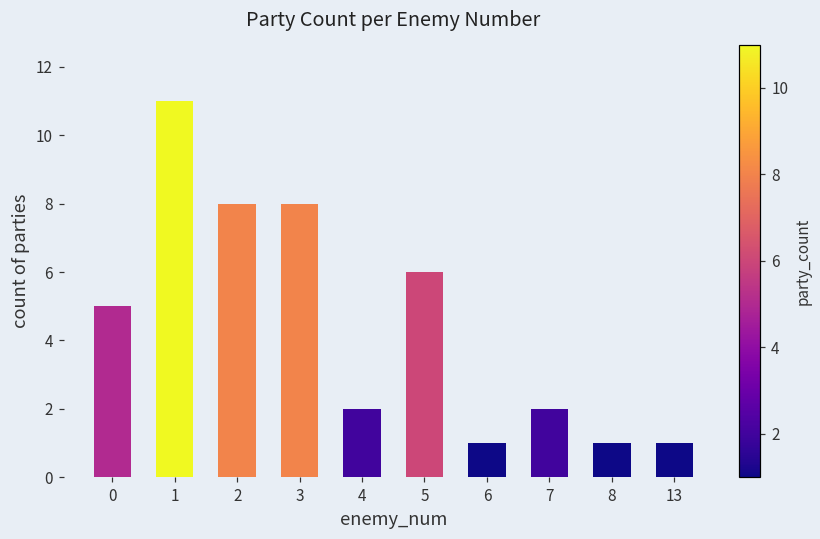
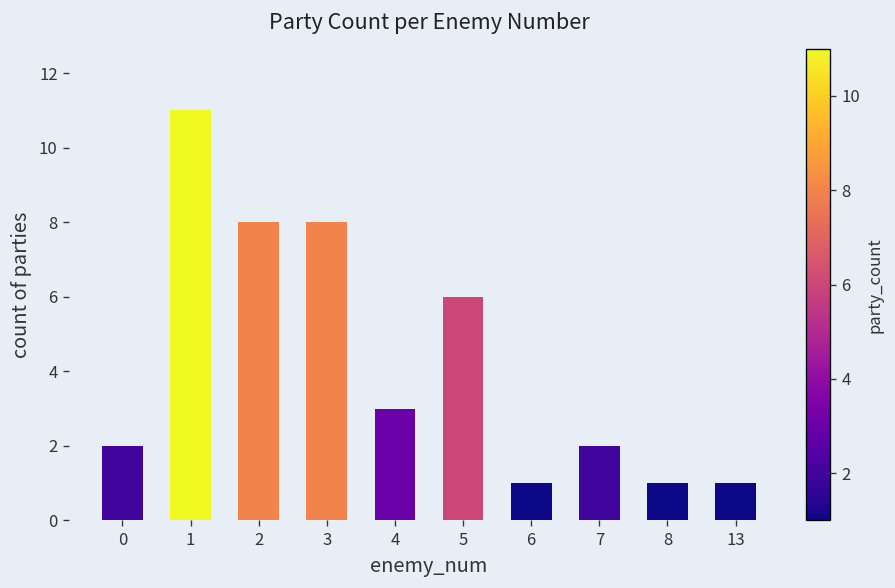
0: 5 -> 2
4: 2 -> 3
